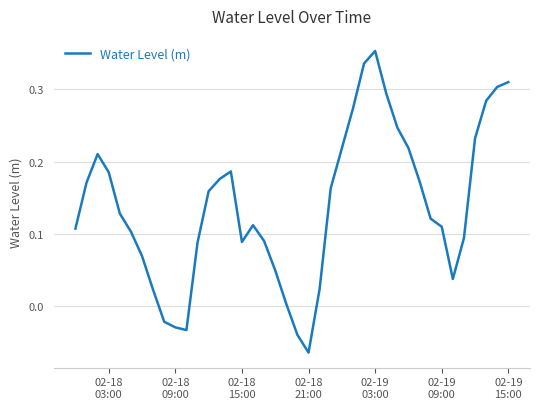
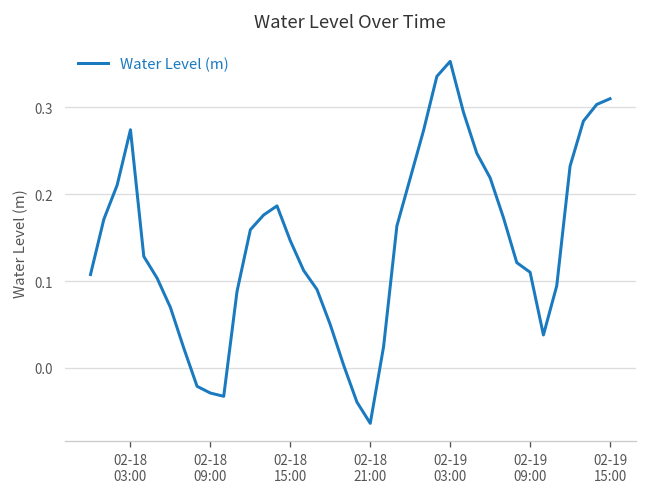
02-18 03:00: 0.19 -> 0.27
02-18 15:00: 0.09 -> 0.15
